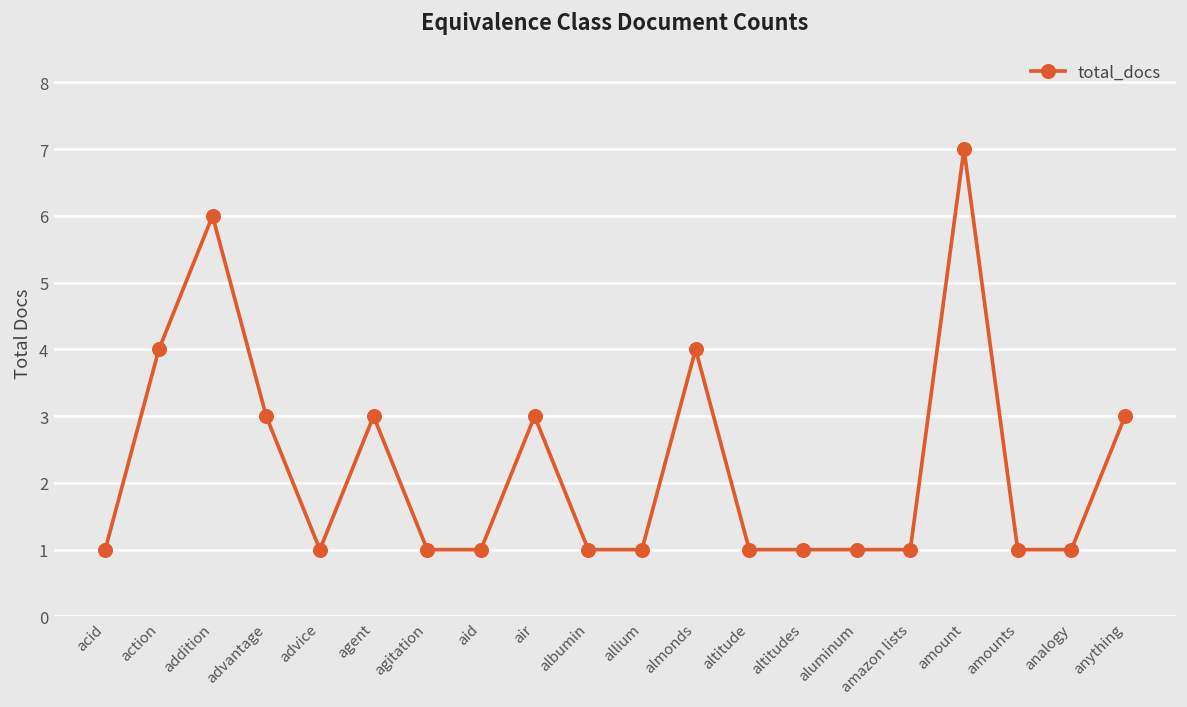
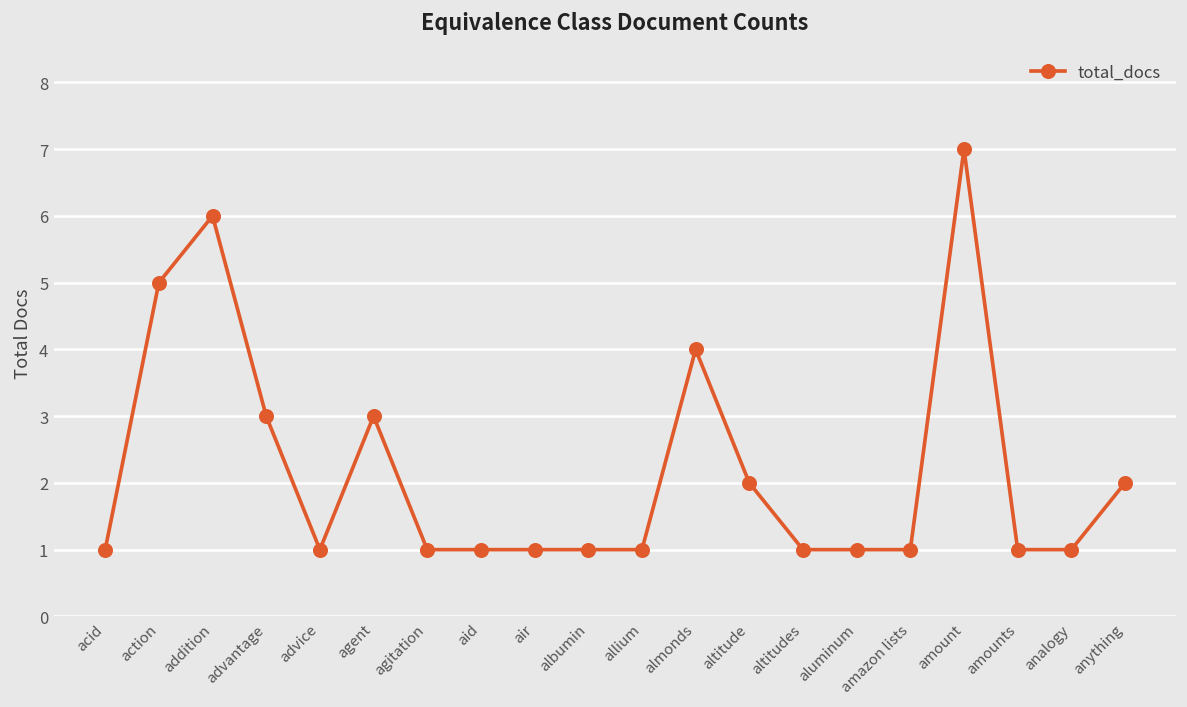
action: 4 -> 5
air: 3 -> 1
altitude: 1 -> 2
anything: 3 -> 2
